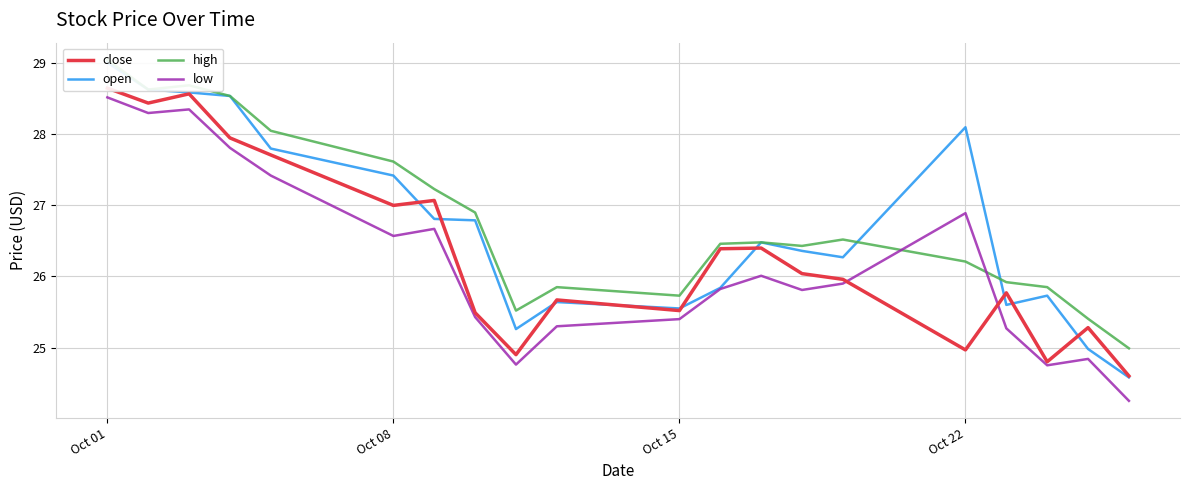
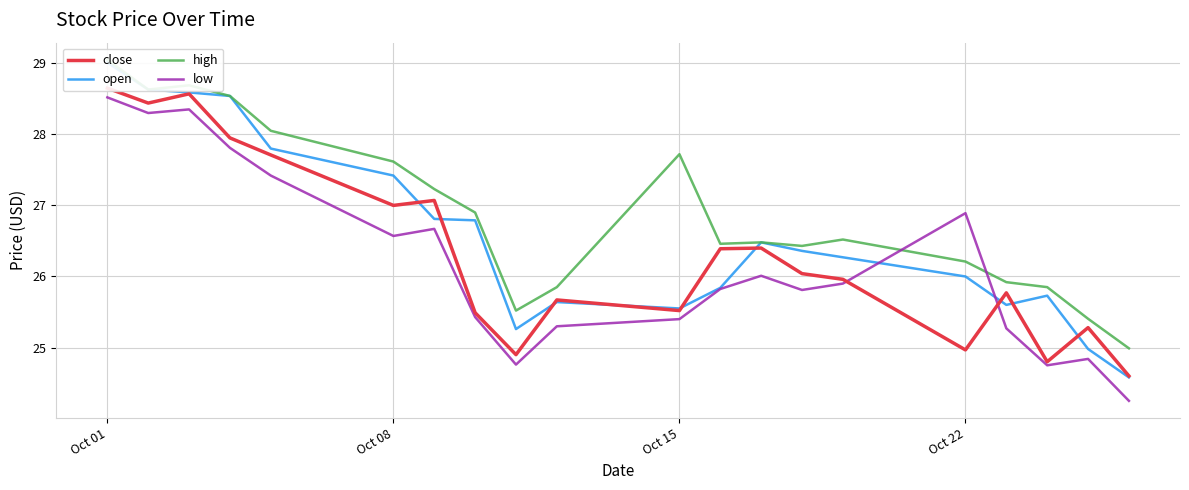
high, Oct 15: 25.7 -> 27.7
open, Oct 22: 28.1 -> 26.0
